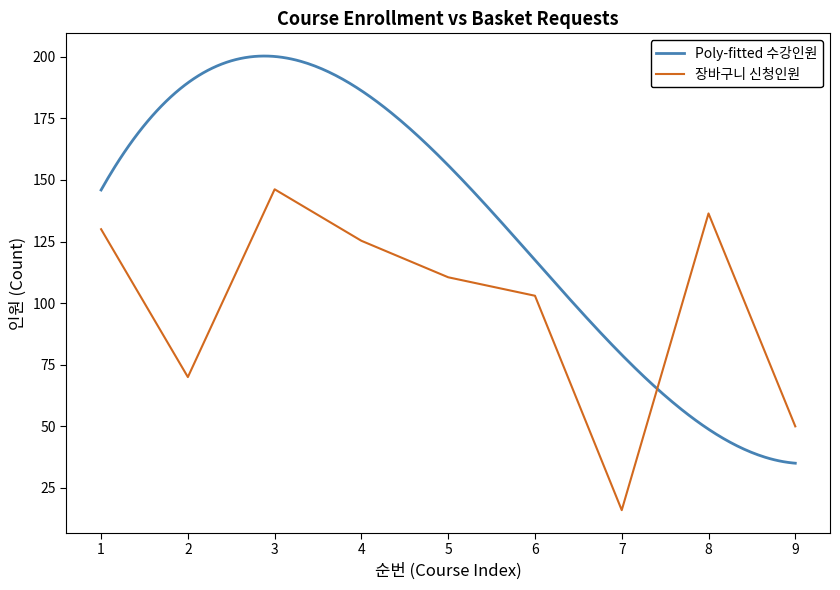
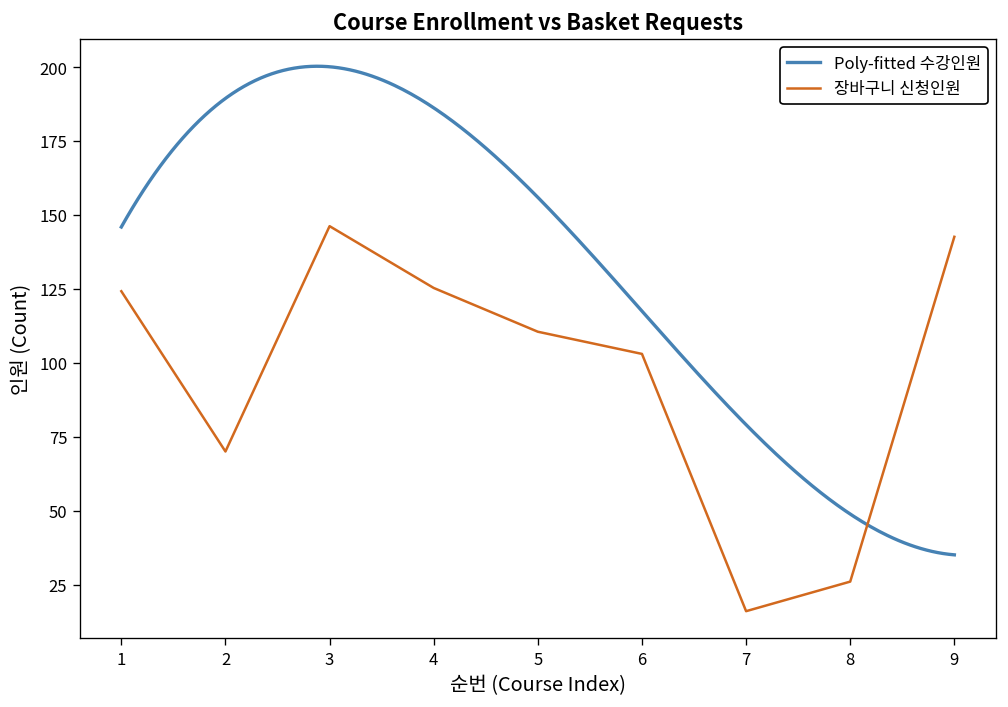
장바구니 신청인원, 1: 130 -> 124
장바구니 신청인원, 8: 136 -> 26
장바구니 신청인원, 9: 50 -> 143
